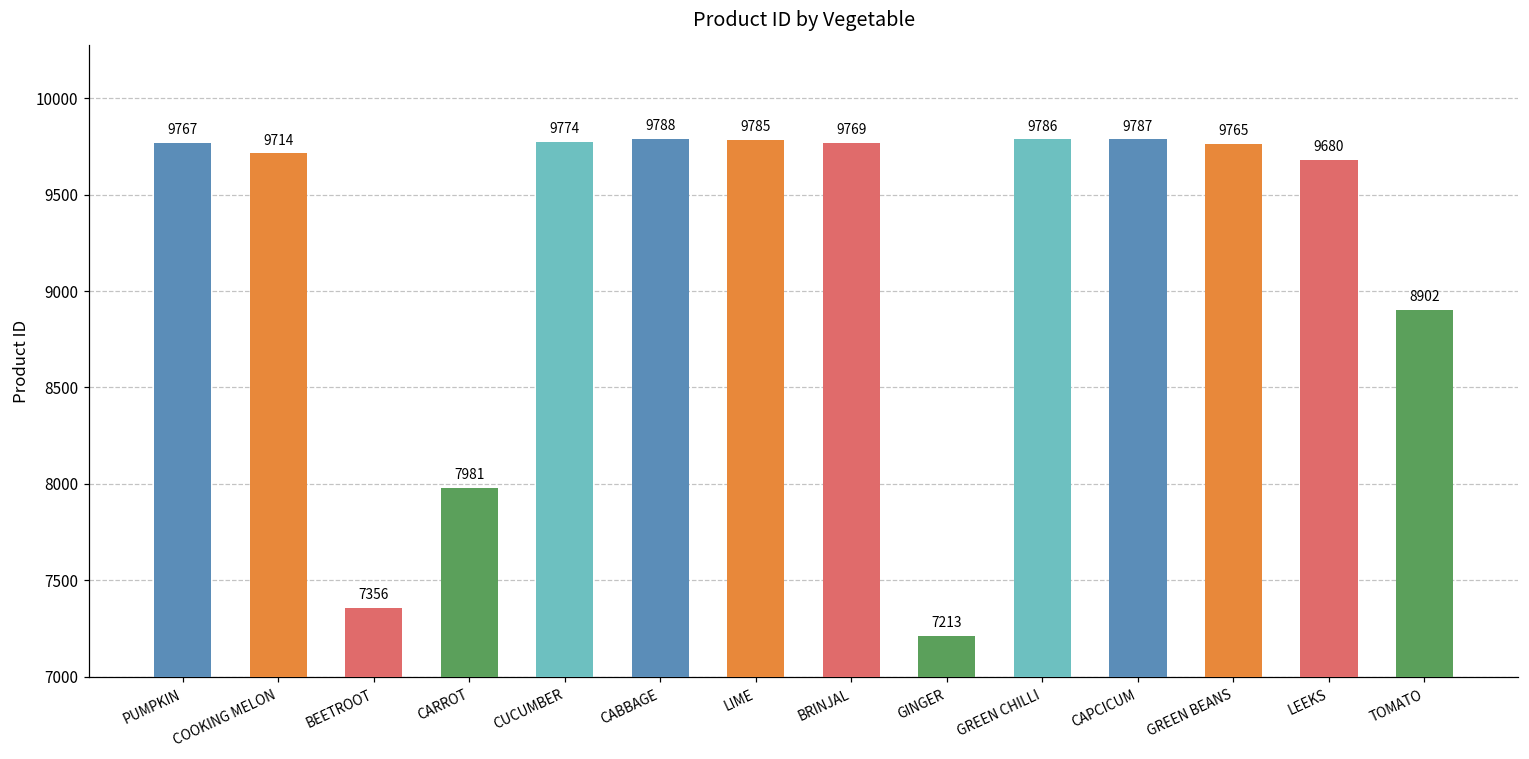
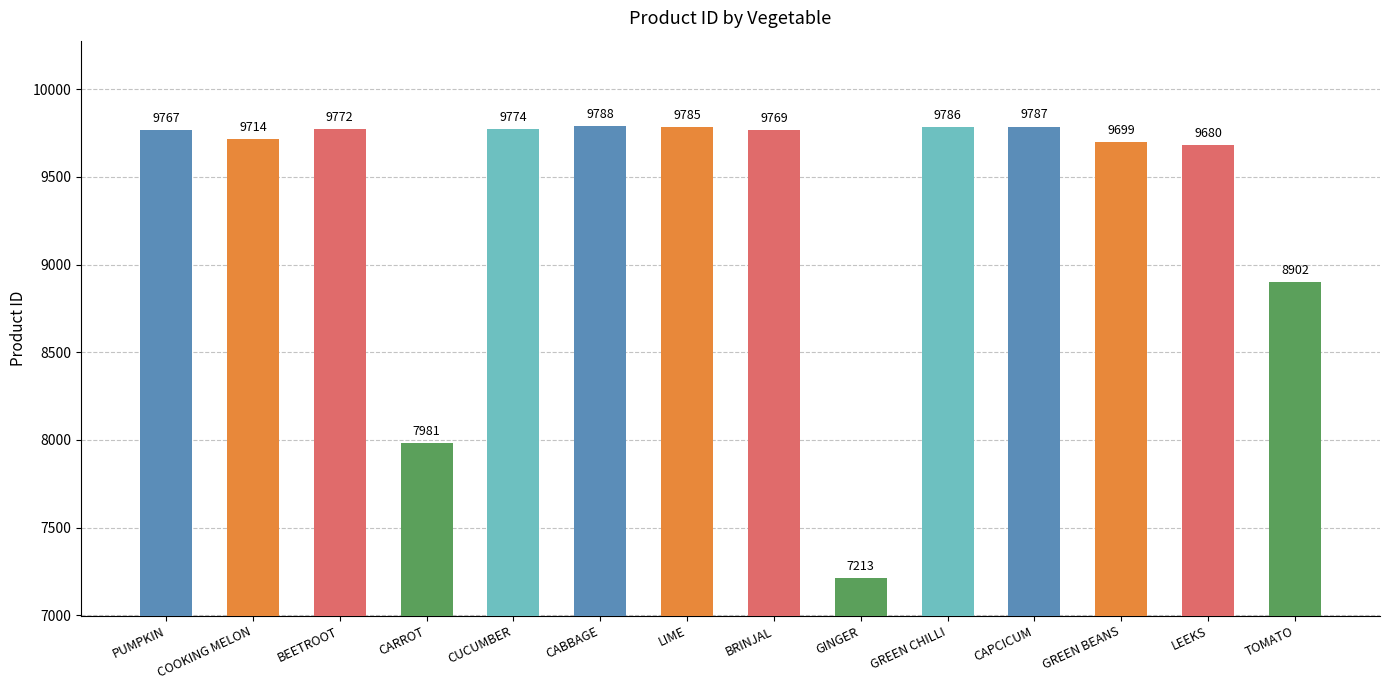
BEETROOT: 7356 -> 9772
GREEN BEANS: 9765 -> 9699
